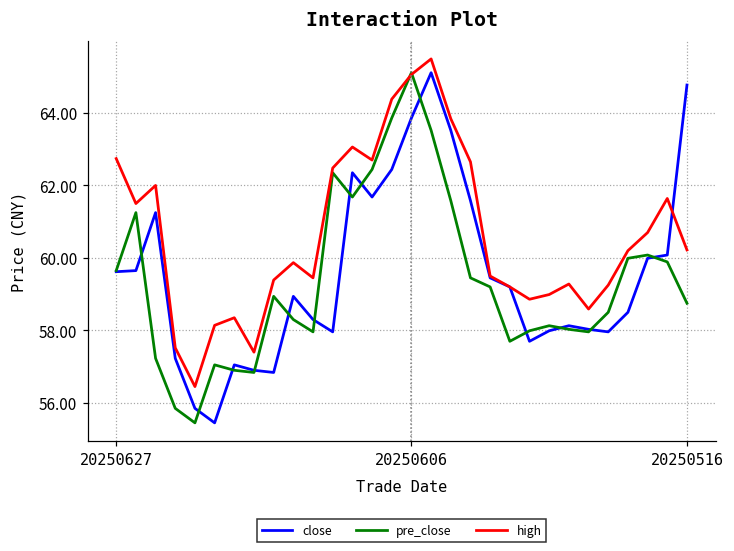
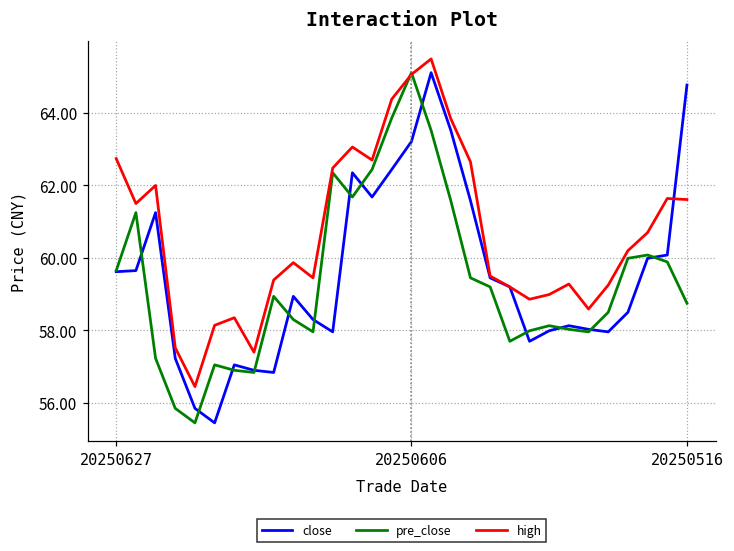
close, 20250606: 63.9 -> 63.2
high, 20250516: 60.2 -> 61.6
